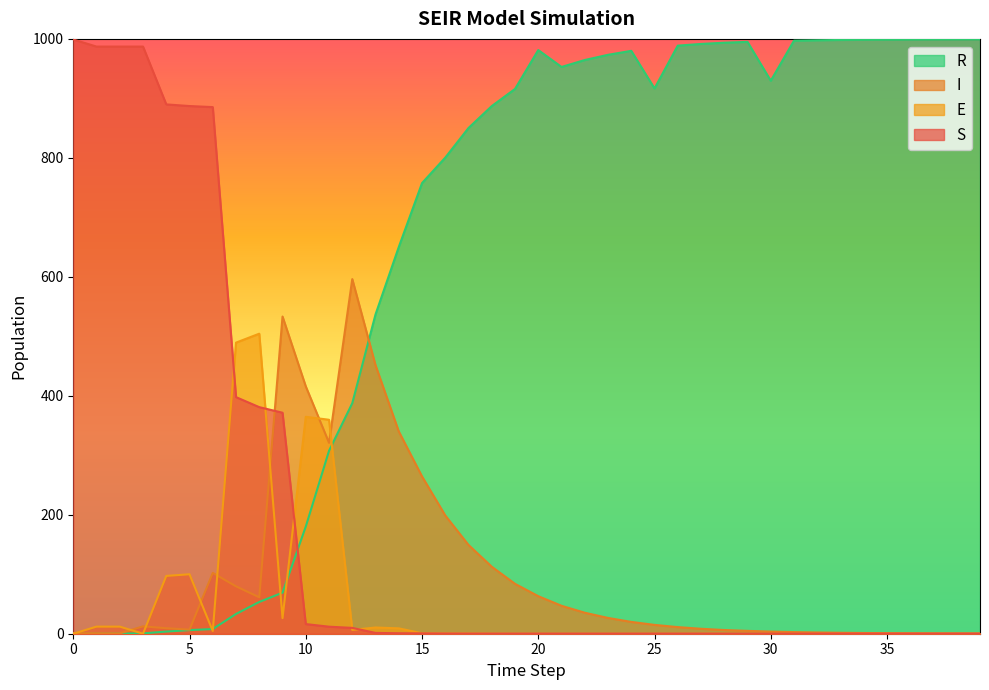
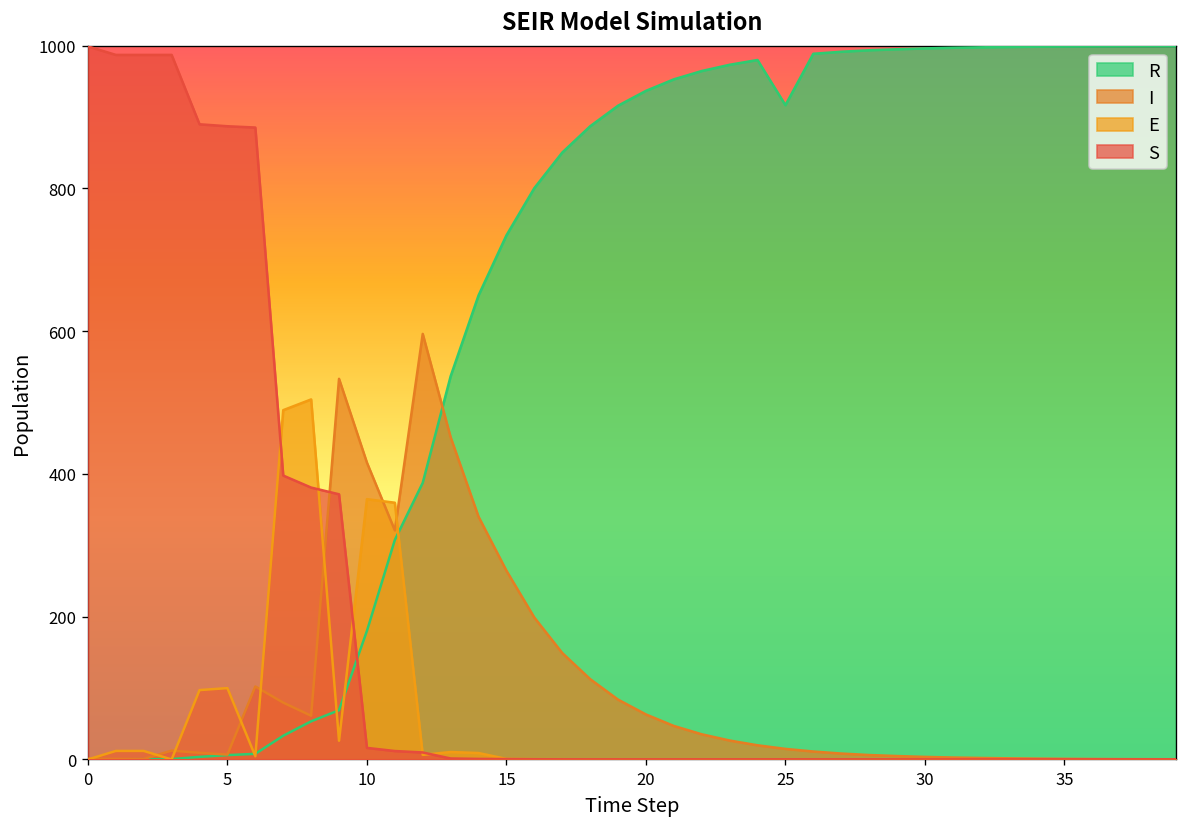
R, 15: 760 -> 730
R, 20: 980 -> 940
R, 30: 930 -> 1000
